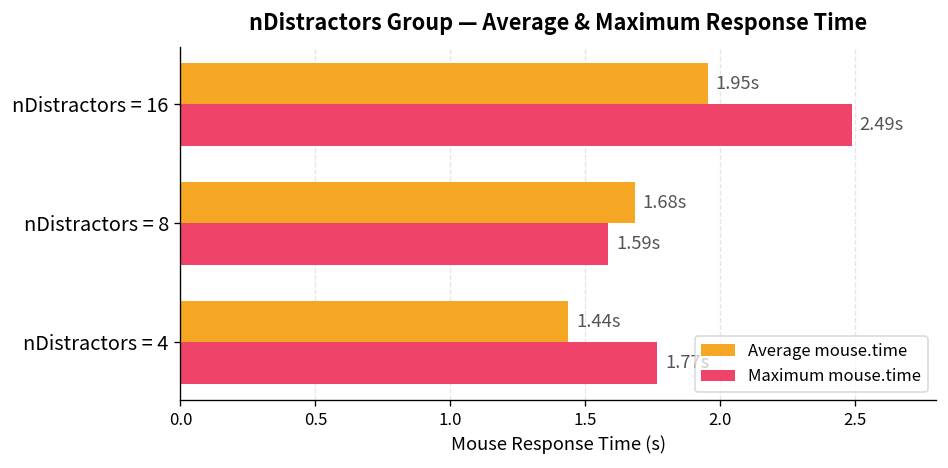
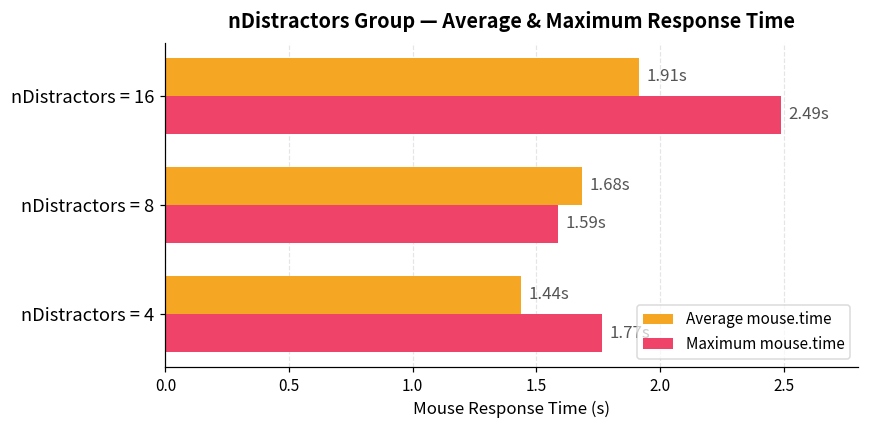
Average mouse.time, nDistractors = 16: 1.95s -> 1.91s
